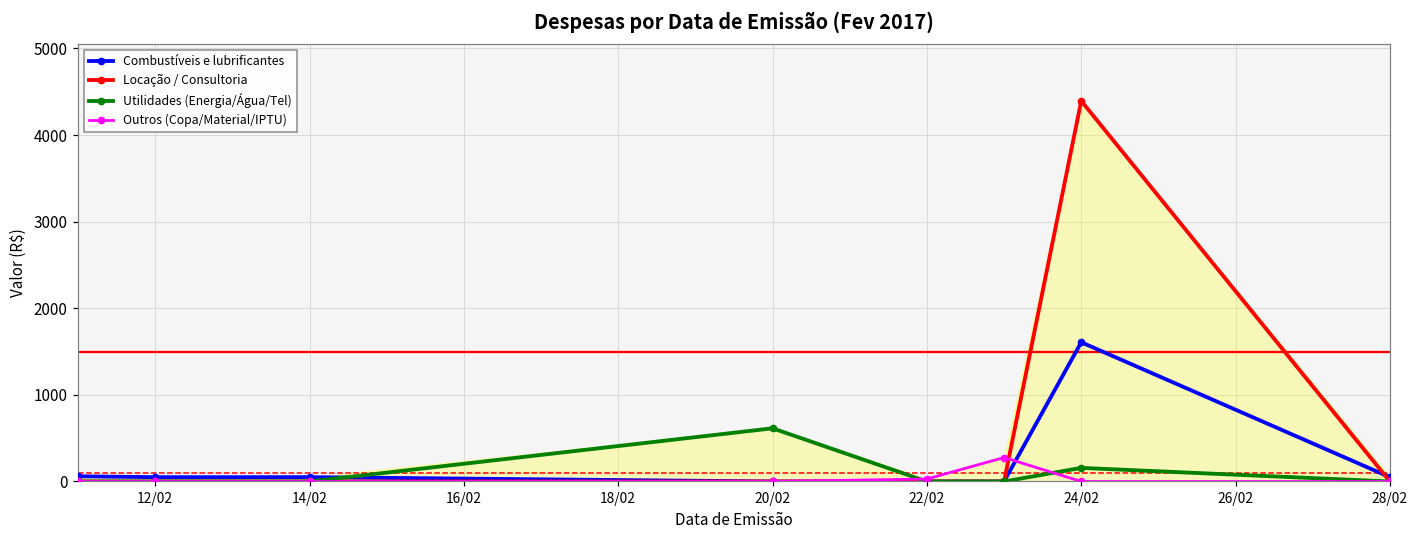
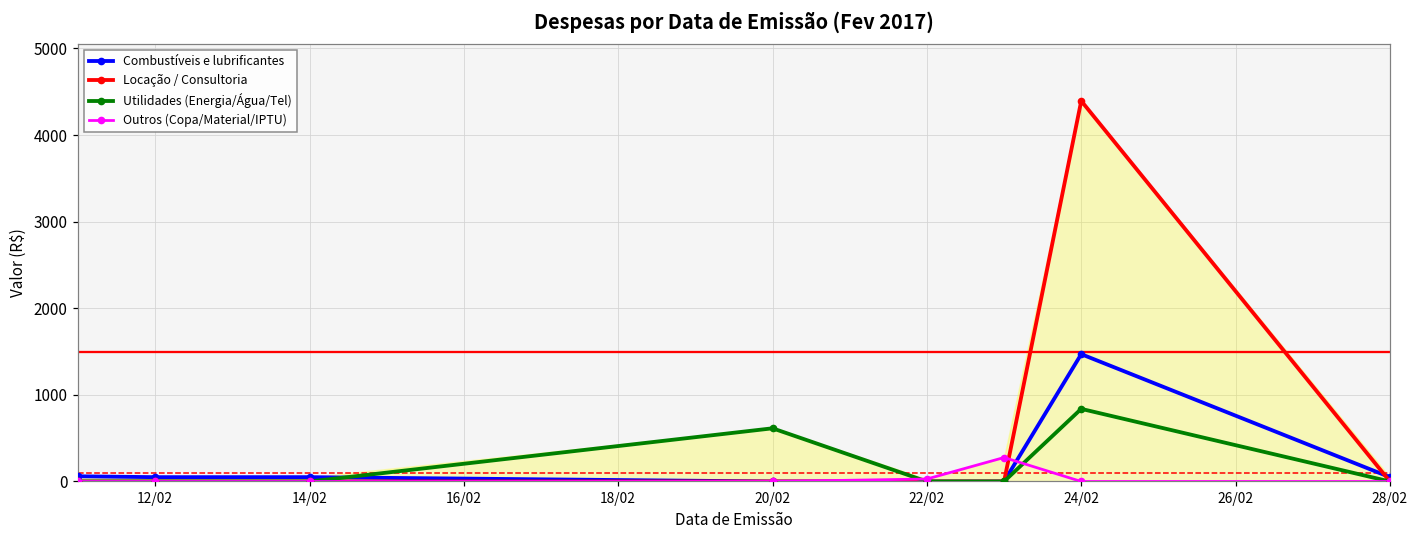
Combustíveis e lubrificantes, 24/02: 1600 -> 1500
Utilidades (Energia/Água/Tel), 24/02: 200 -> 800
